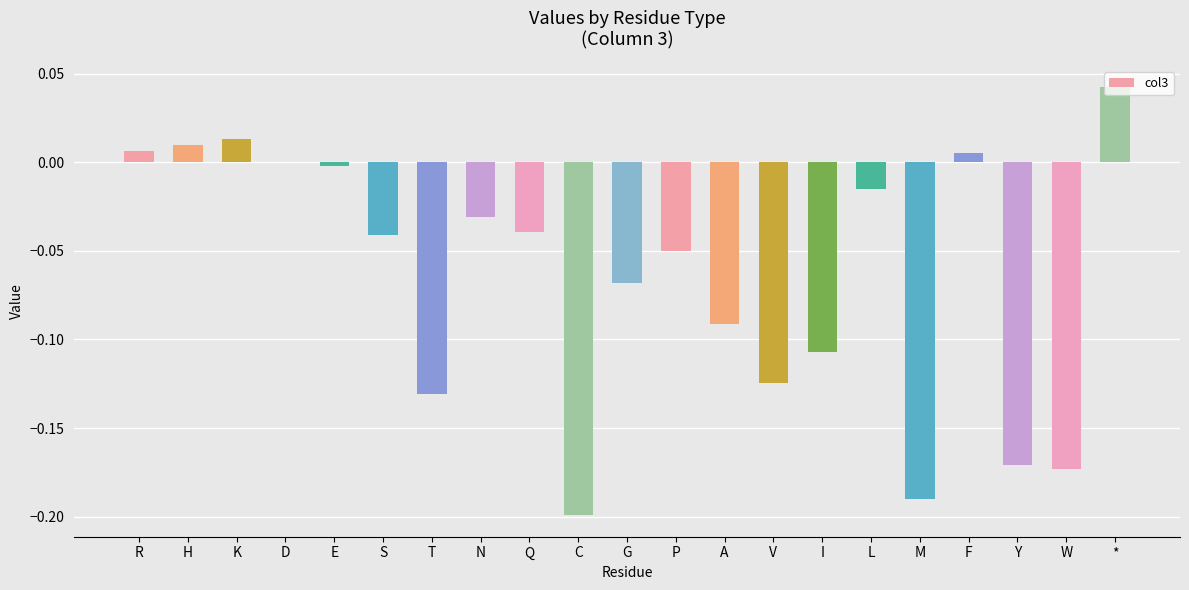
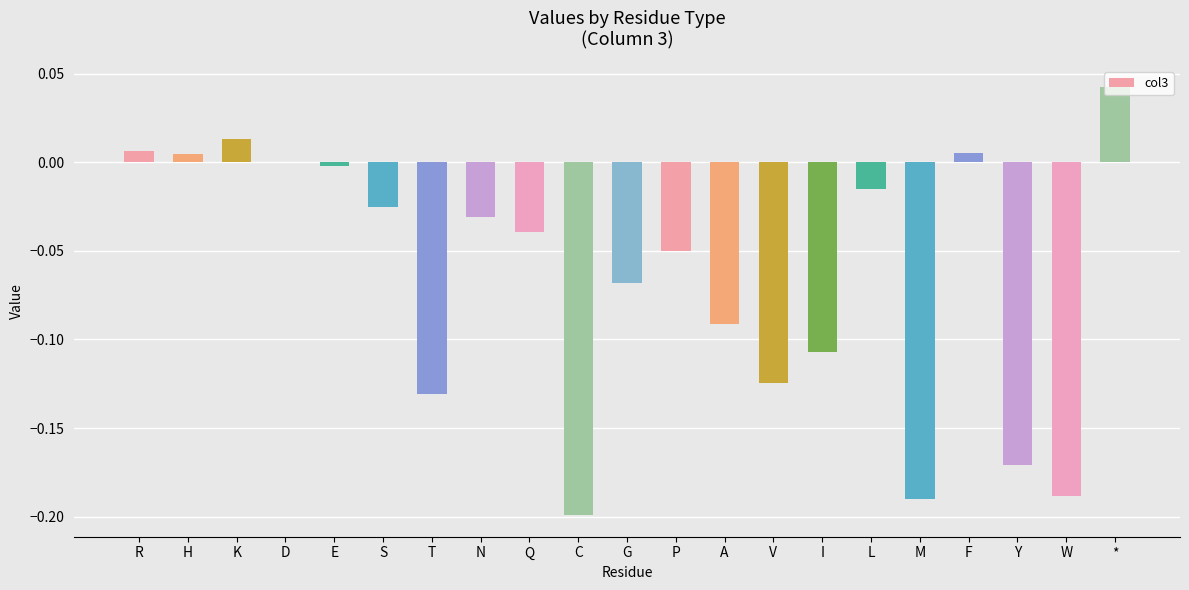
H: 0.010 -> 0.005
S: -0.041 -> -0.025
W: -0.173 -> -0.189
